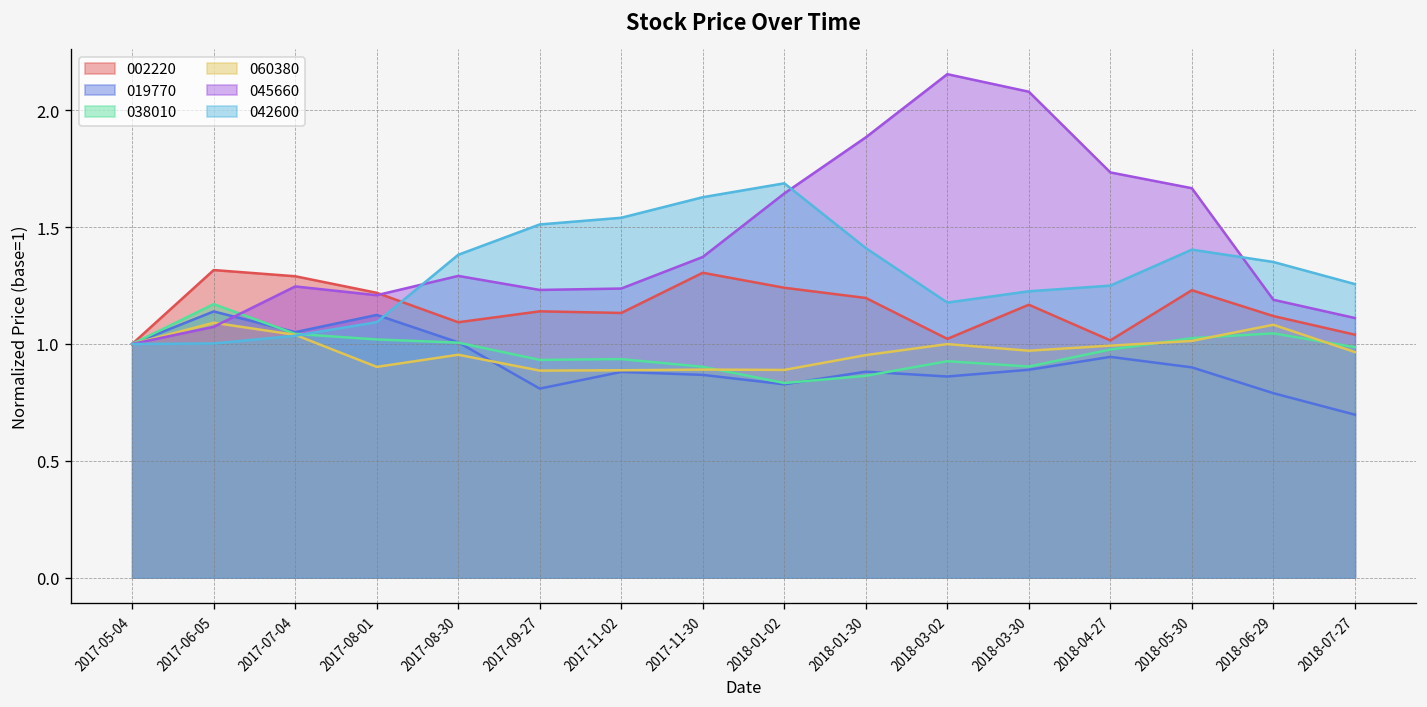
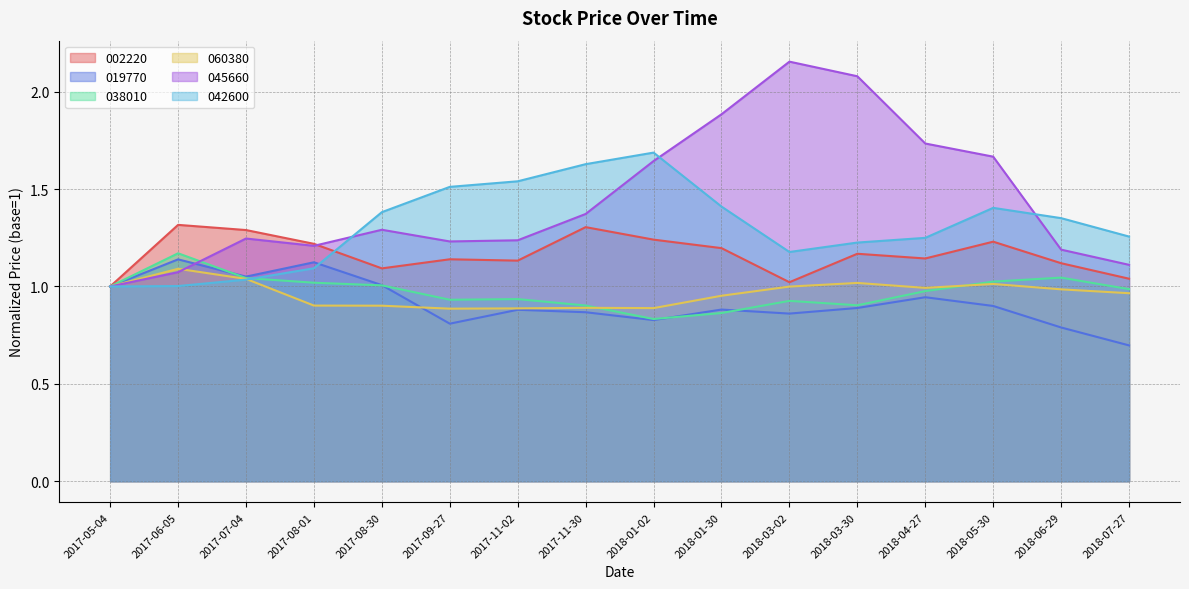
060380, 2017-08-30: 0.95 -> 0.90
060380, 2018-03-30: 0.97 -> 1.02
002220, 2018-04-27: 1.02 -> 1.14
060380, 2018-06-29: 1.08 -> 0.99
